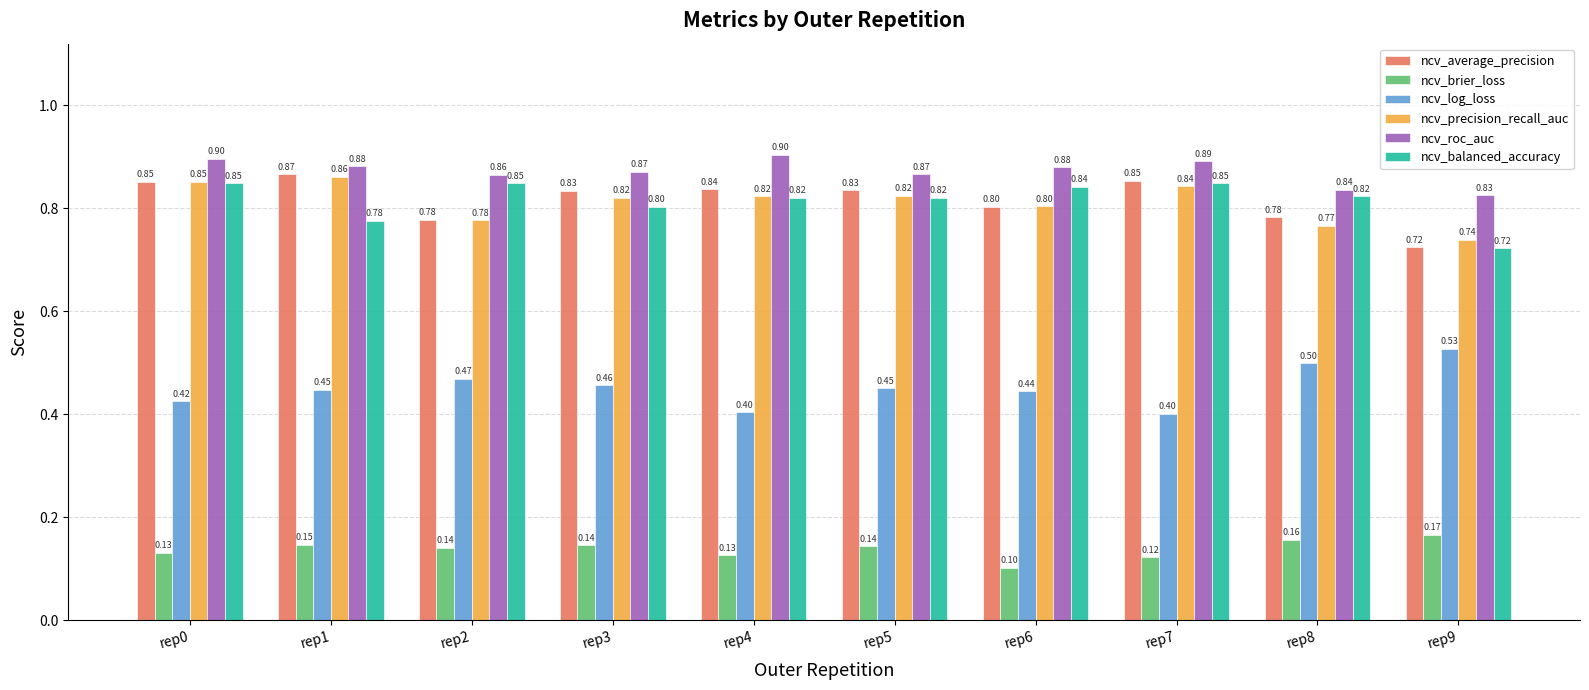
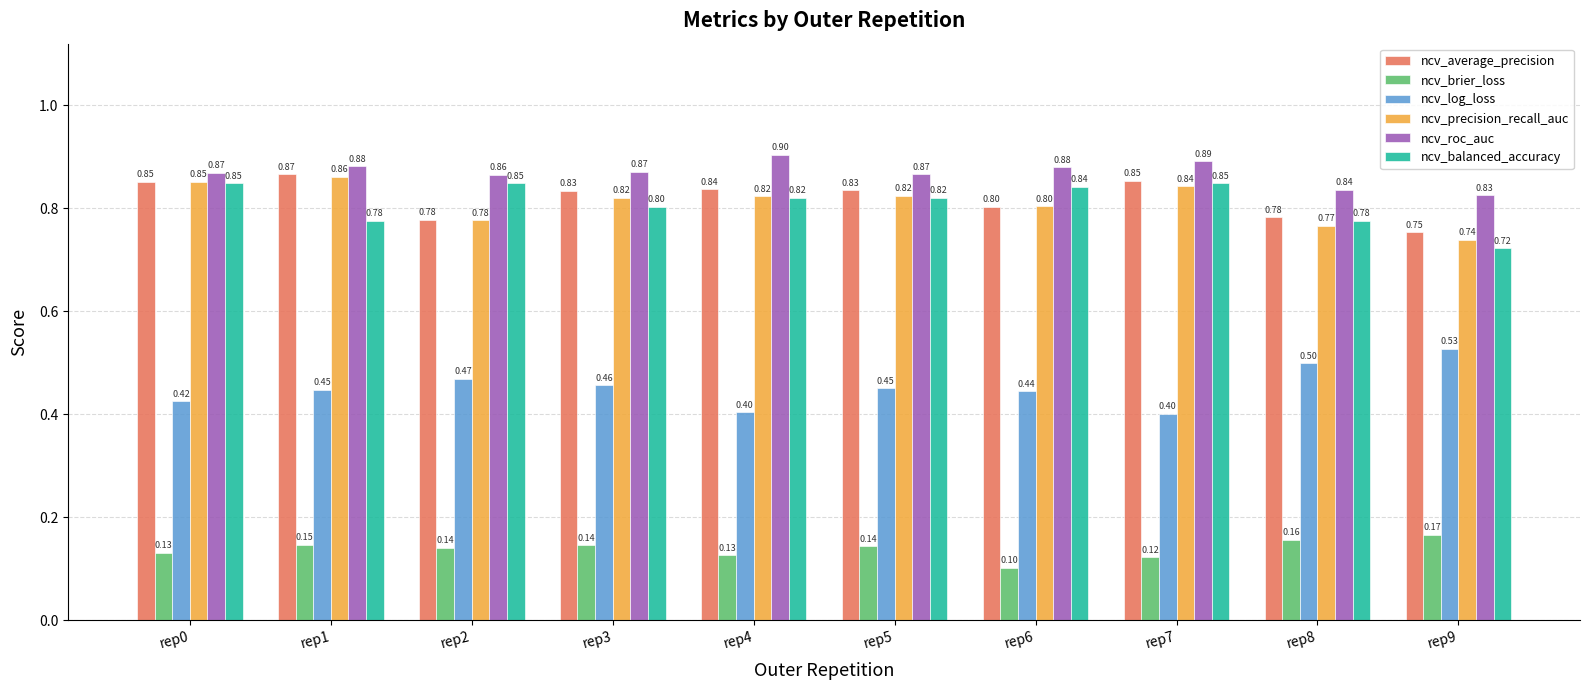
ncv_roc_auc, rep0: 0.90 -> 0.87
ncv_balanced_accuracy, rep8: 0.82 -> 0.78
ncv_average_precision, rep9: 0.72 -> 0.75
